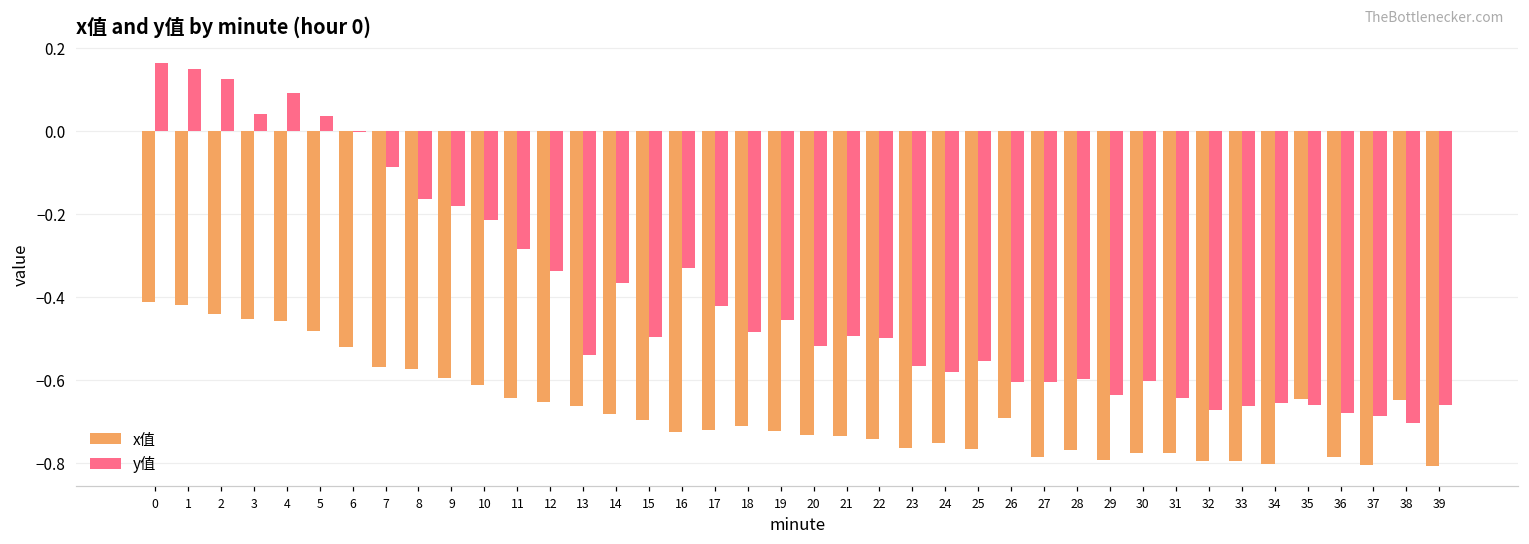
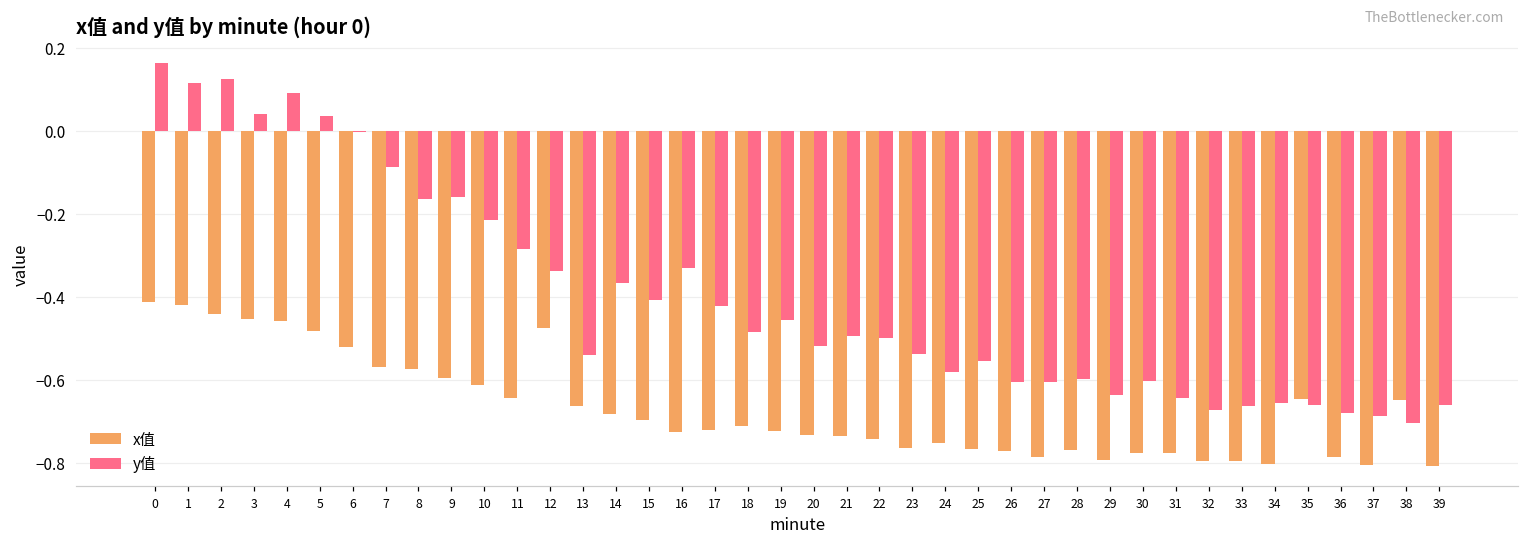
y值, 1: 0.15 -> 0.12
y值, 9: -0.18 -> -0.16
x值, 12: -0.65 -> -0.47
y值, 15: -0.50 -> -0.41
y值, 23: -0.56 -> -0.54
x值, 26: -0.69 -> -0.77
